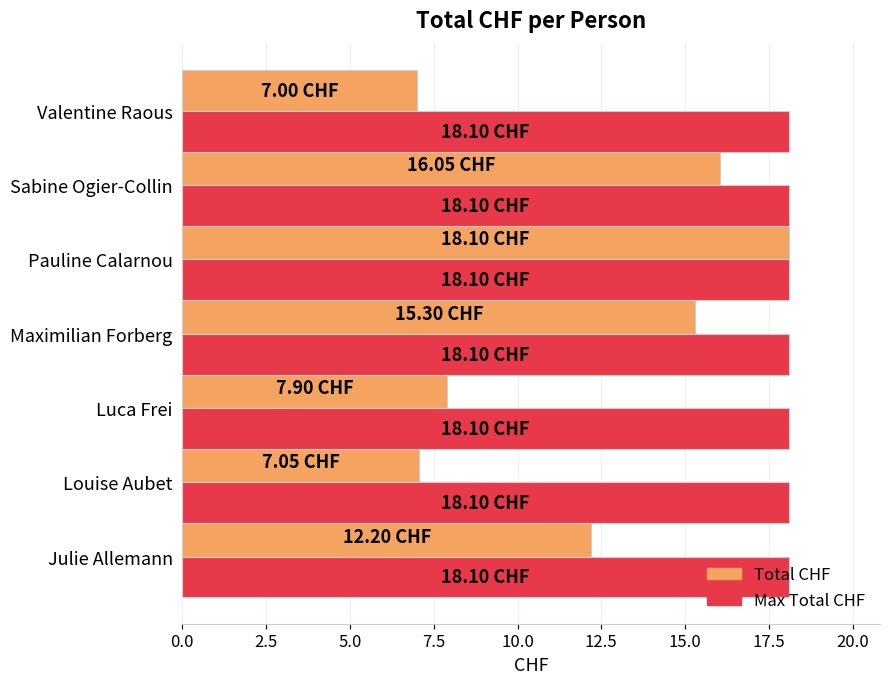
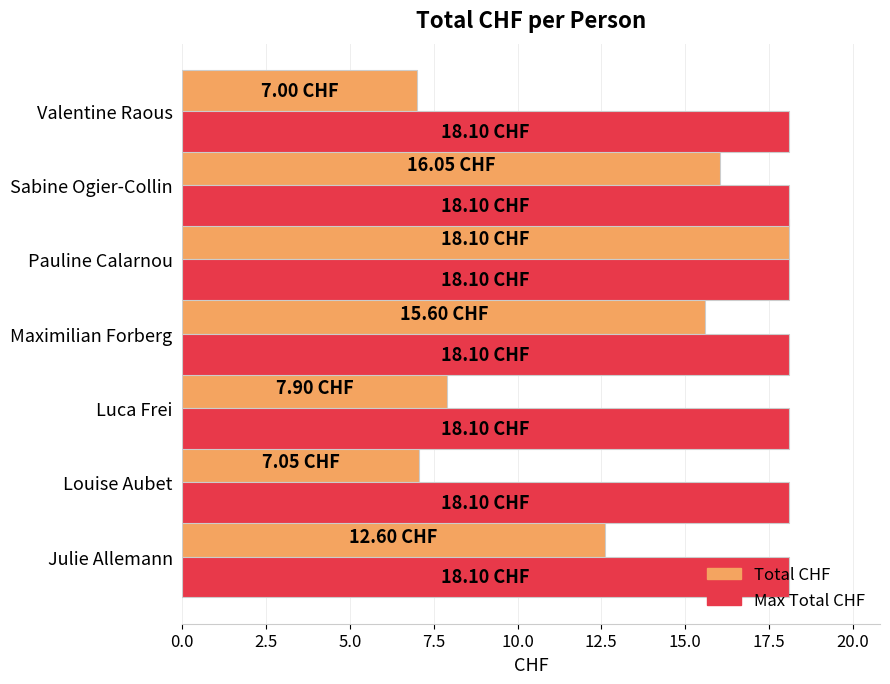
Total CHF, Maximilian Forberg: 15.30 -> 15.60
Total CHF, Julie Allemann: 12.20 -> 12.60
